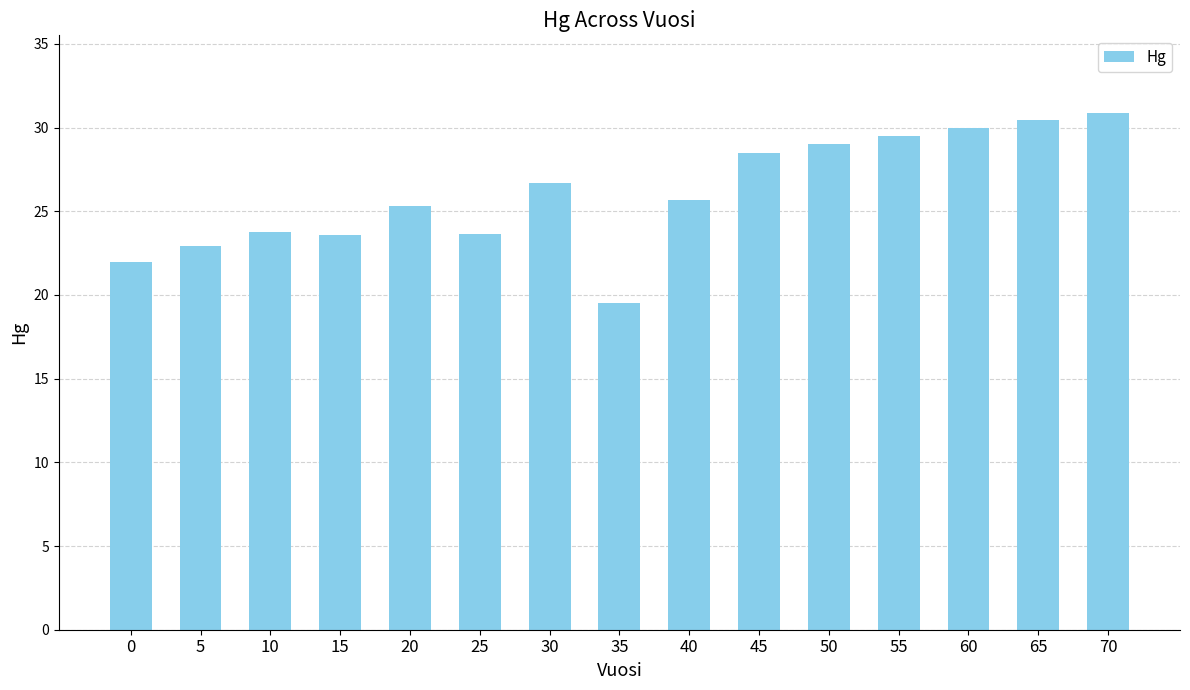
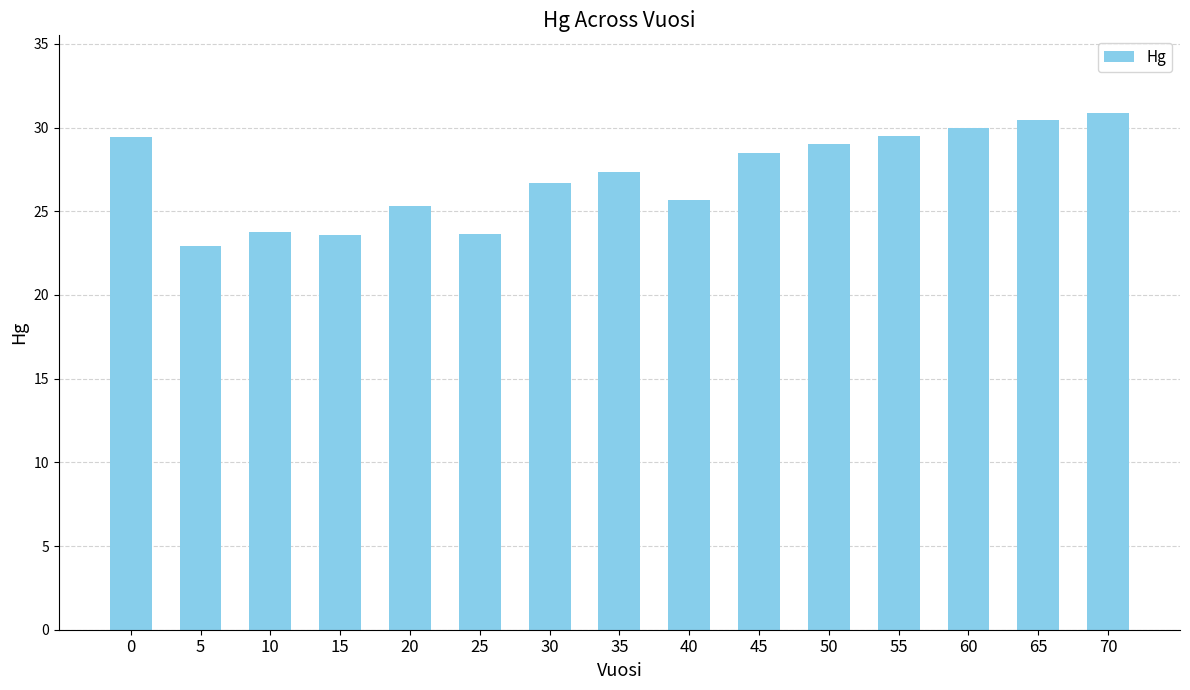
0: 22.0 -> 29.4
35: 19.5 -> 27.3
